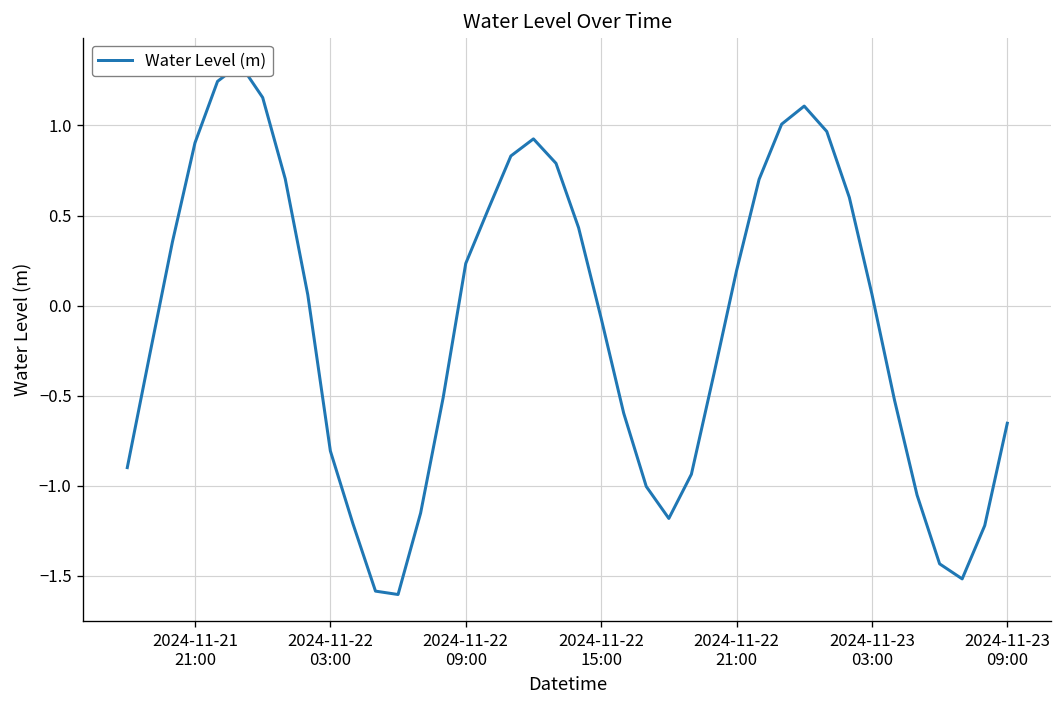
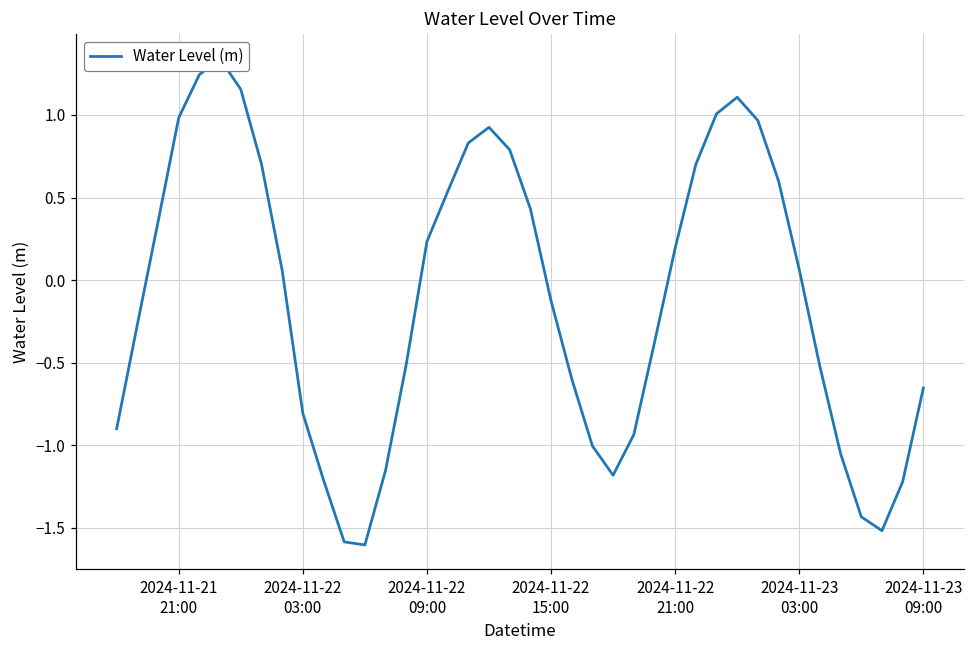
2024-11-21 21:00: 0.90 -> 0.98
2024-11-22 15:00: -0.07 -> -0.12
